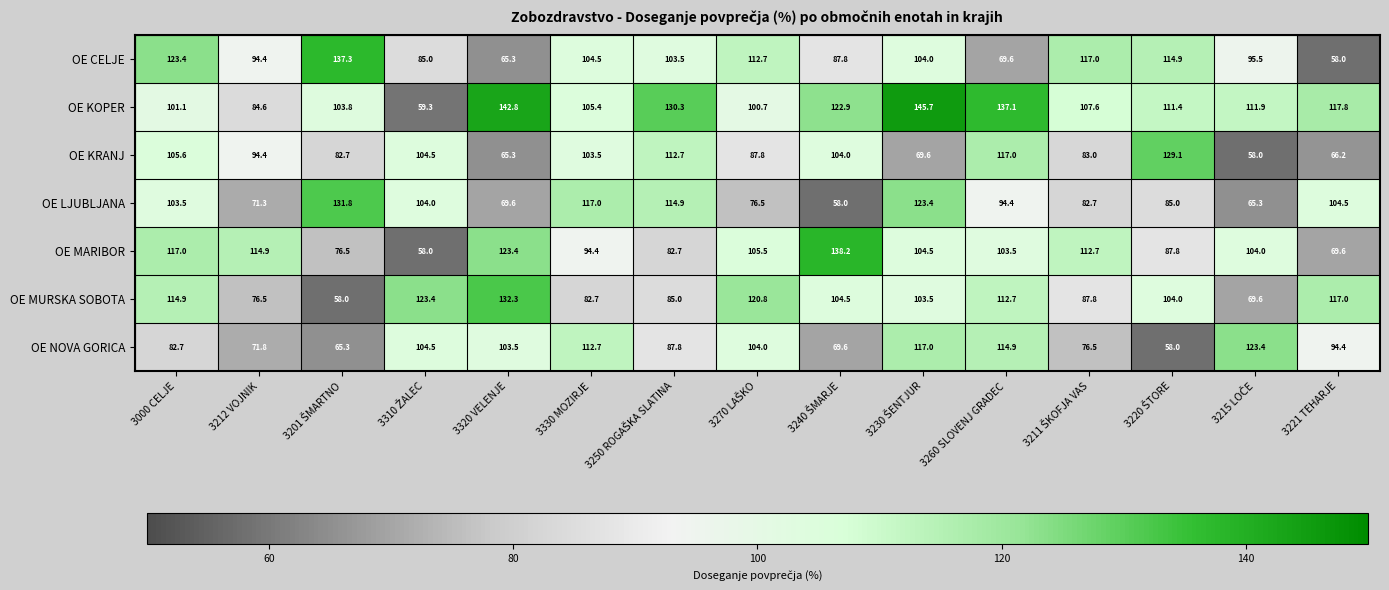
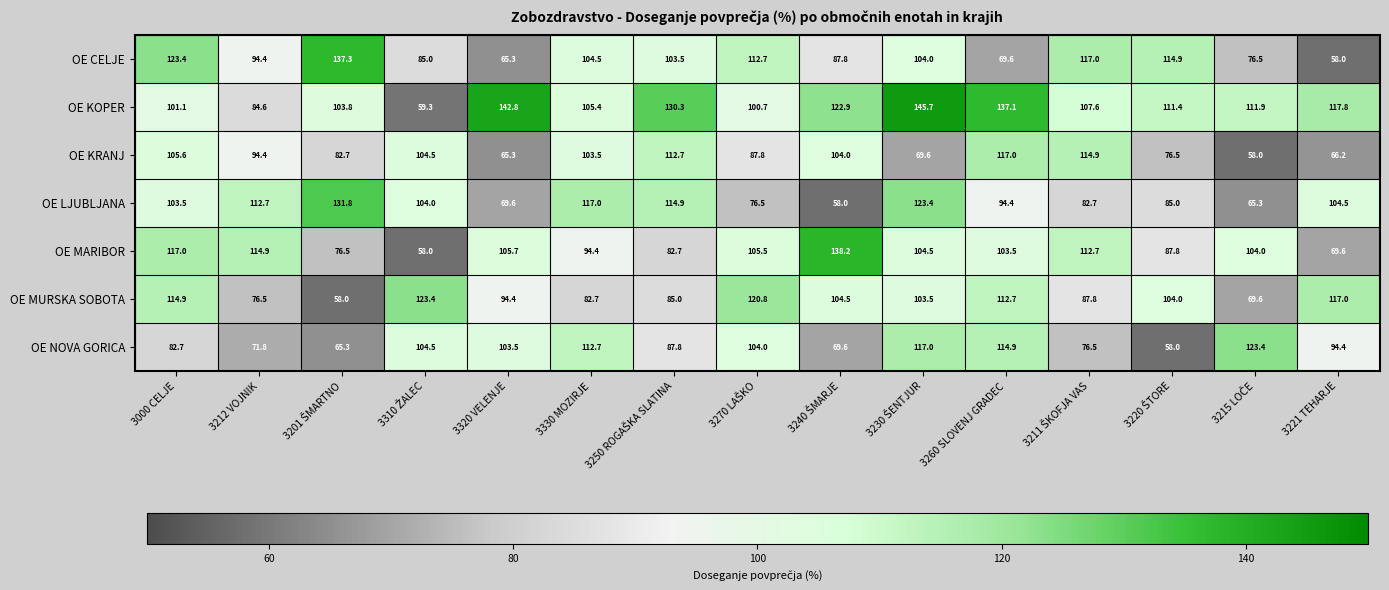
OE CELJE, 3215 LOČE: 95.5 -> 76.5
OE KRANJ, 3211 ŠKOFJA VAS: 83.0 -> 114.9
OE KRANJ, 3220 ŠTORE: 129.1 -> 76.5
OE LJUBLJANA, 3212 VOJNIK: 71.3 -> 112.7
OE MARIBOR, 3320 VELENJE: 123.4 -> 105.7
OE MURSKA SOBOTA, 3320 VELENJE: 132.3 -> 94.4
